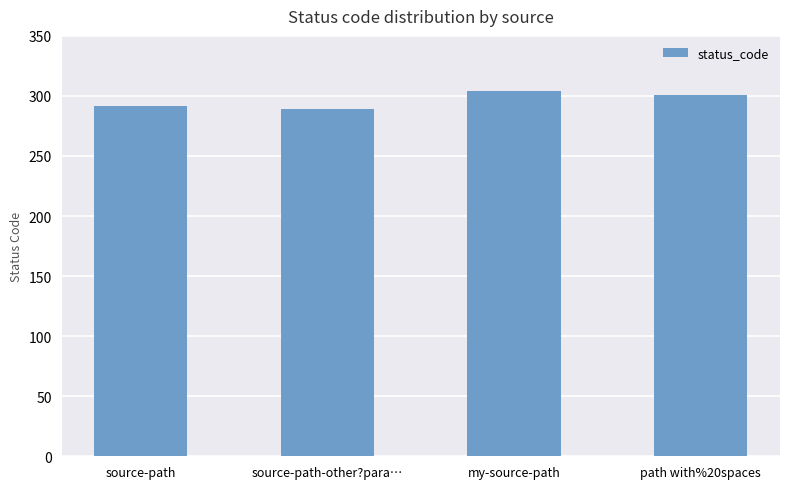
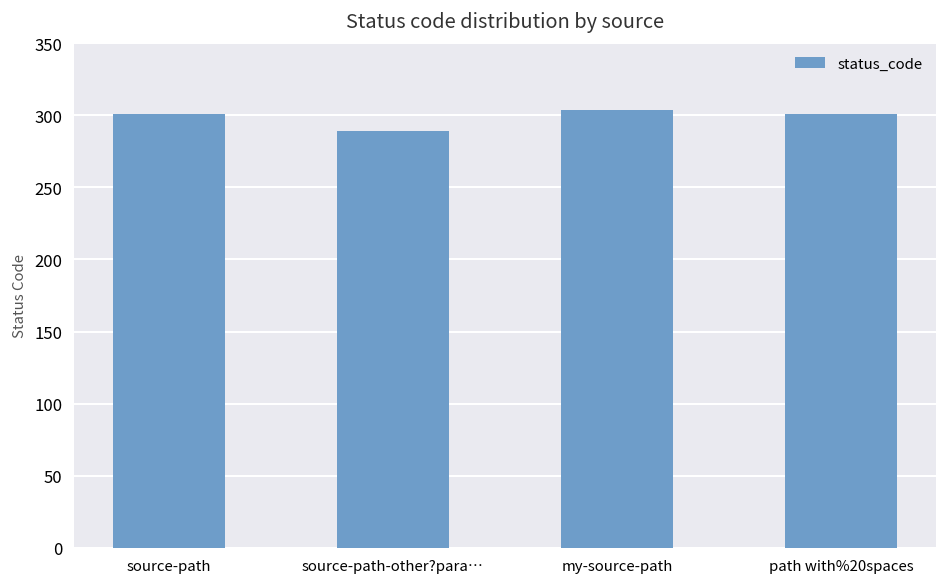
source-path: 292 -> 301
